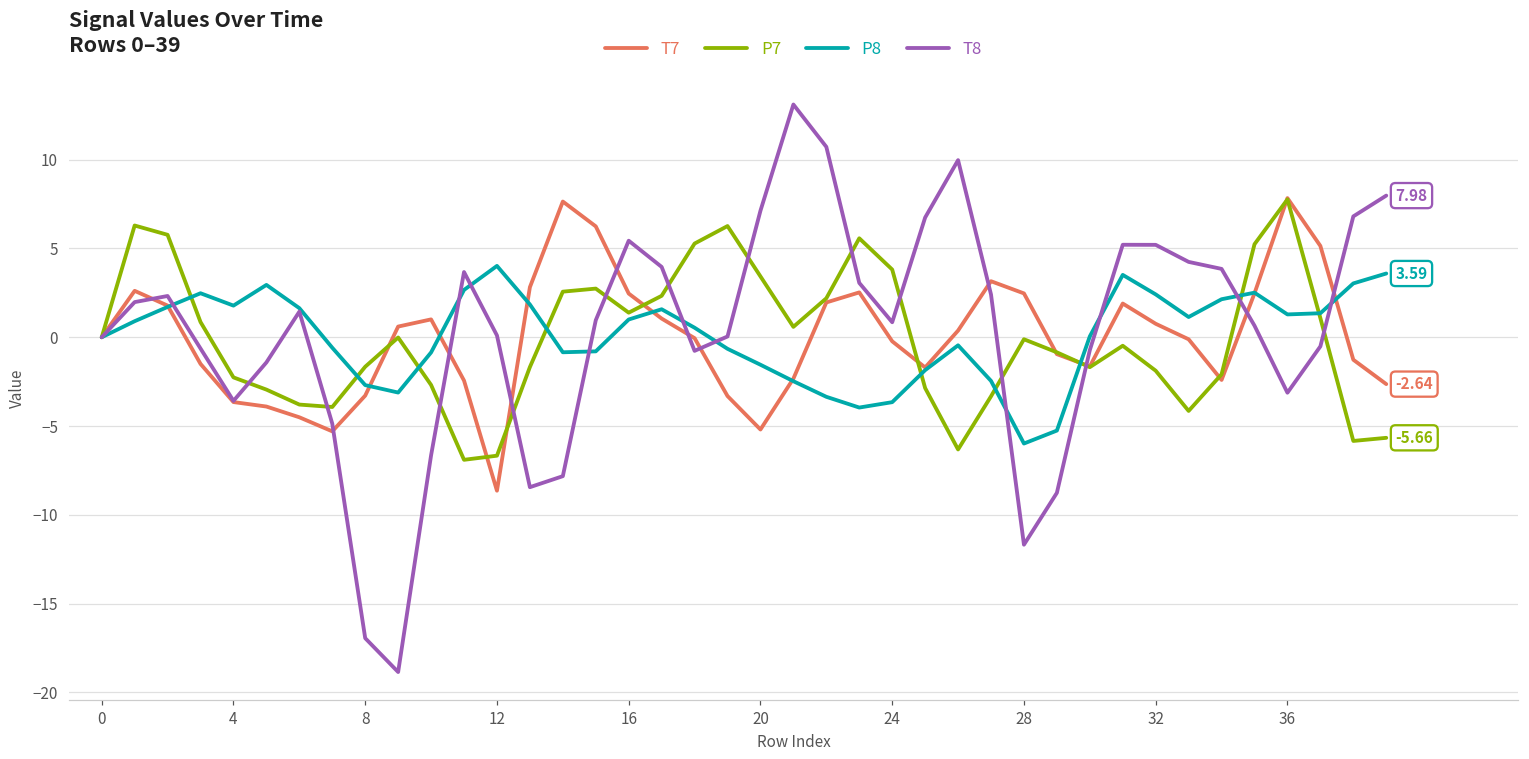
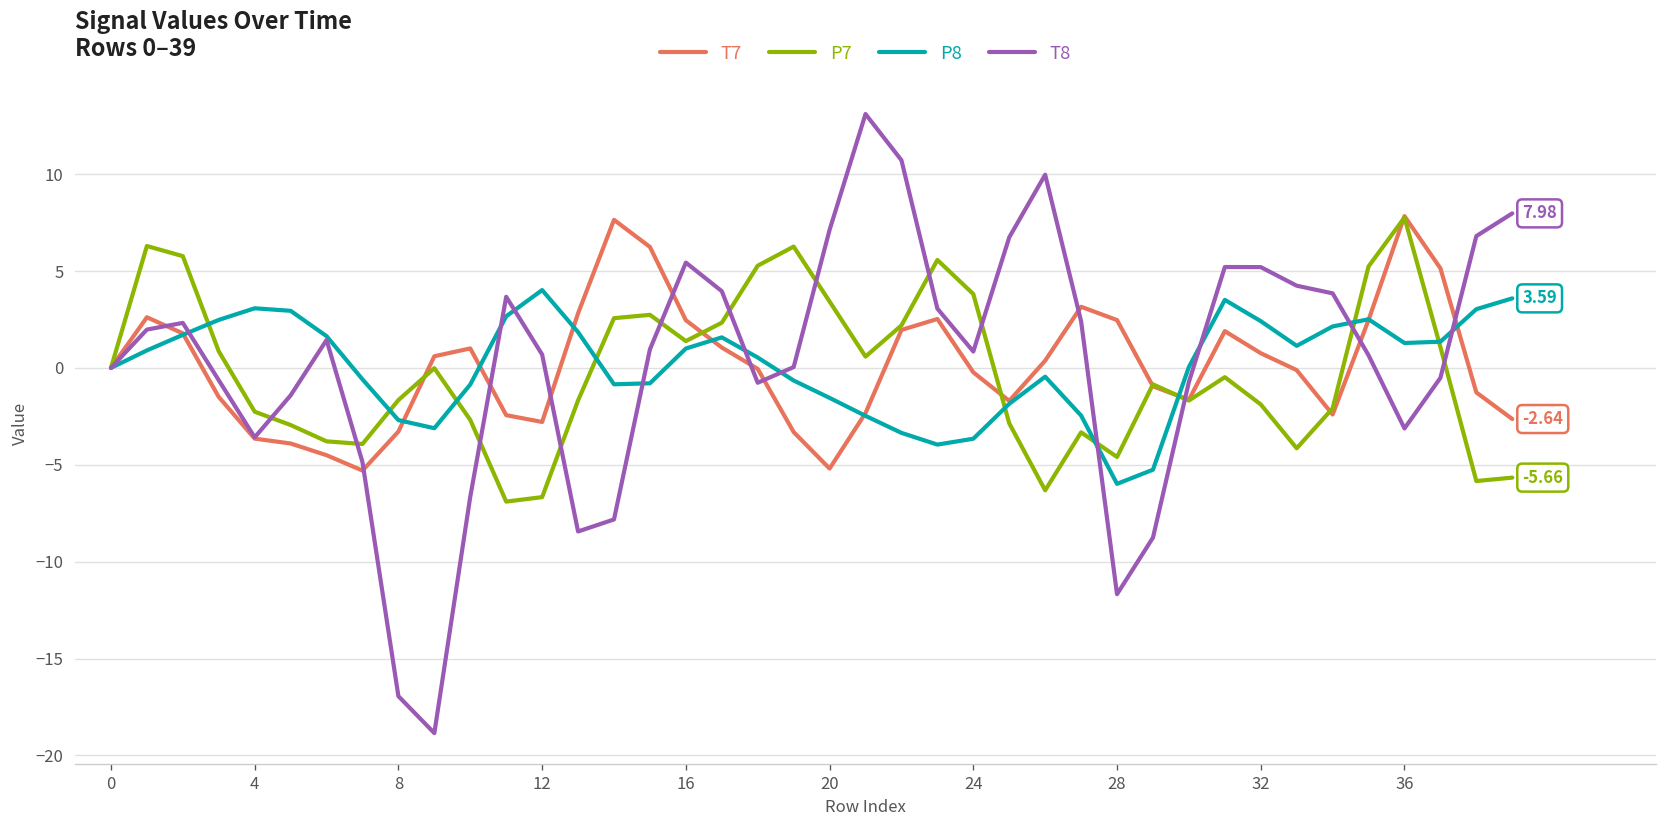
P8, 4: 1.8 -> 3.1
T7, 12: -8.6 -> -2.8
T8, 12: 0.1 -> 0.7
P7, 28: -0.1 -> -4.6
